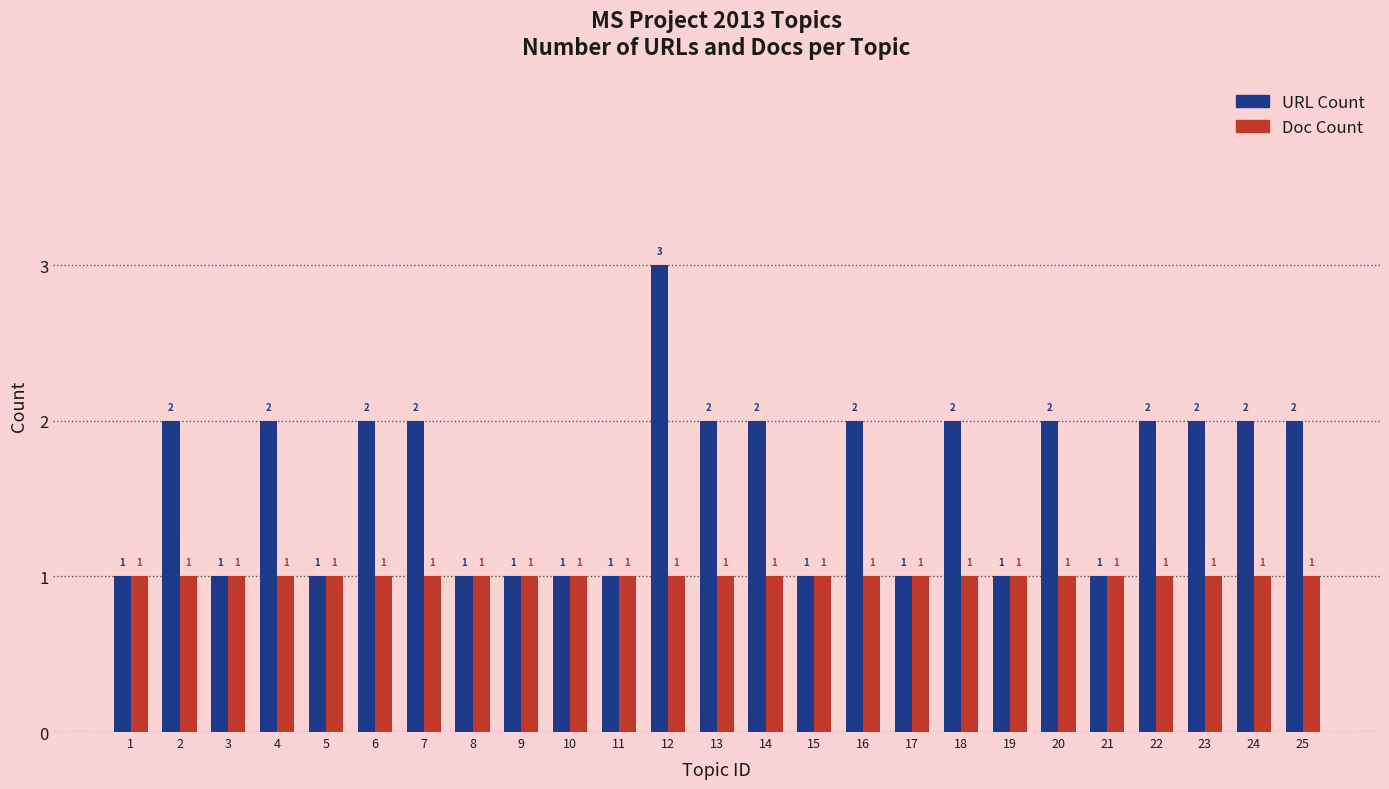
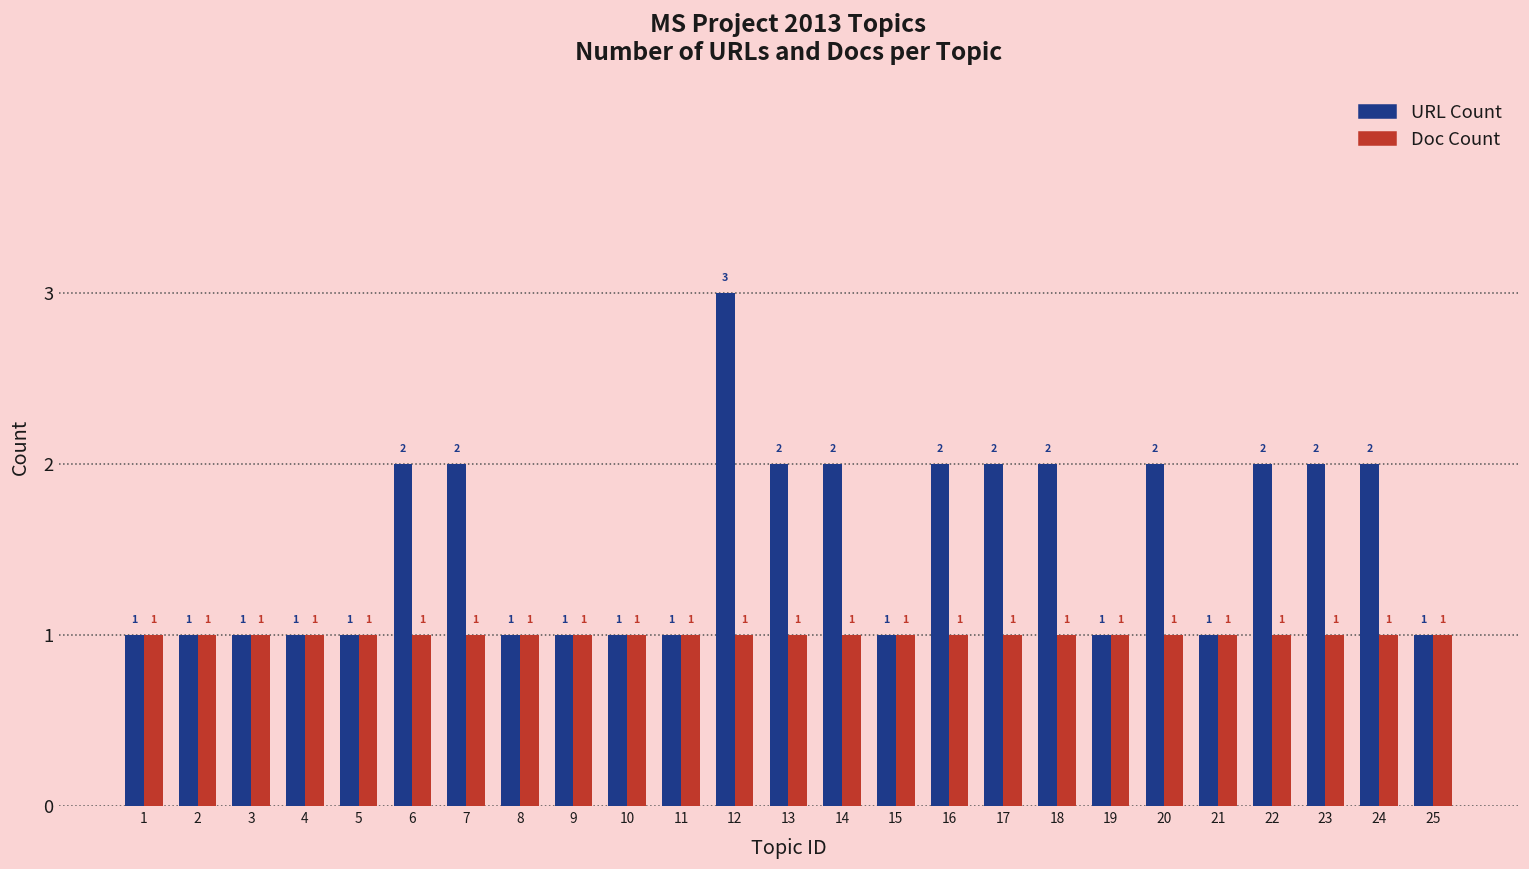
URL Count, 2: 2 -> 1
URL Count, 4: 2 -> 1
URL Count, 17: 1 -> 2
URL Count, 25: 2 -> 1
